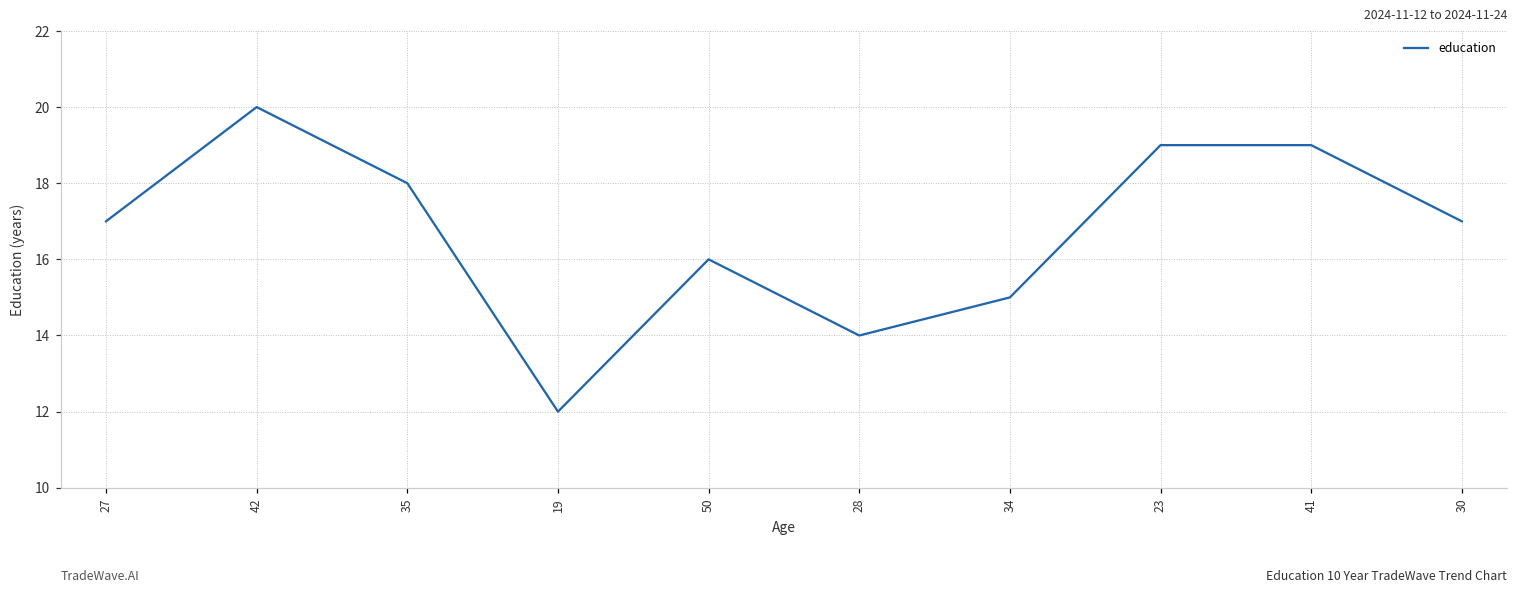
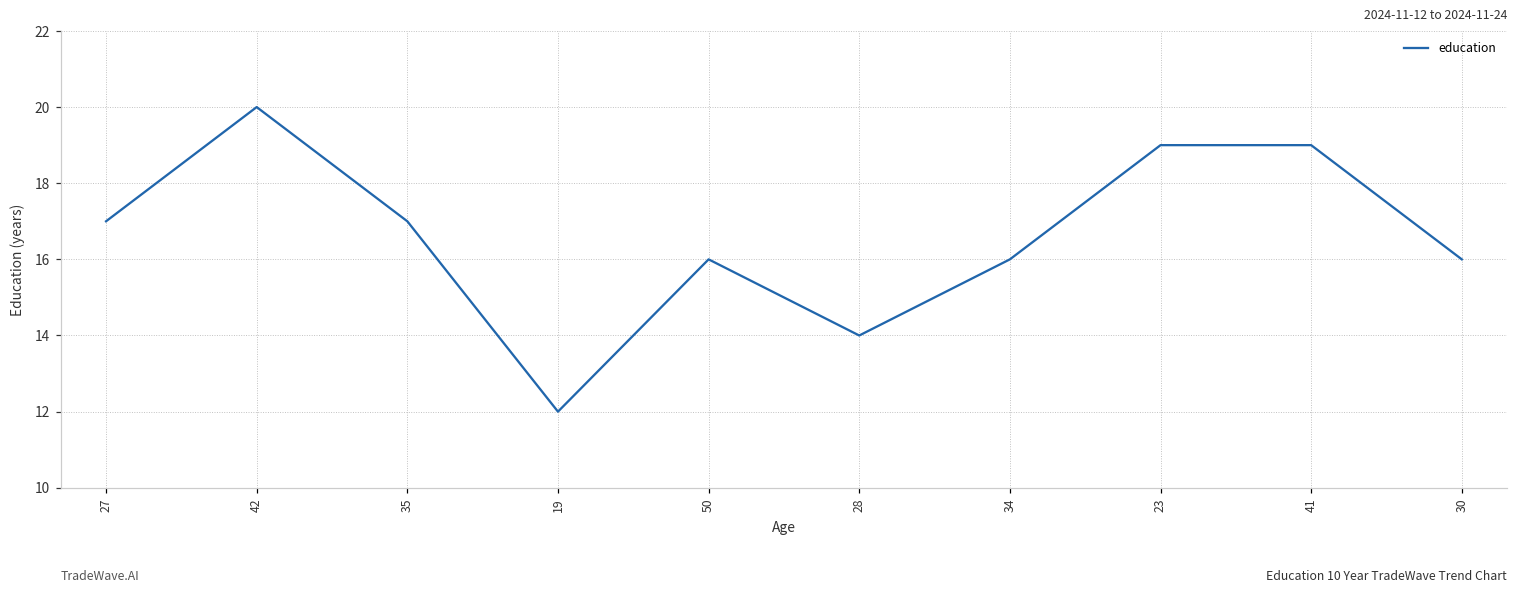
35: 18 -> 17
34: 15 -> 16
30: 17 -> 16
